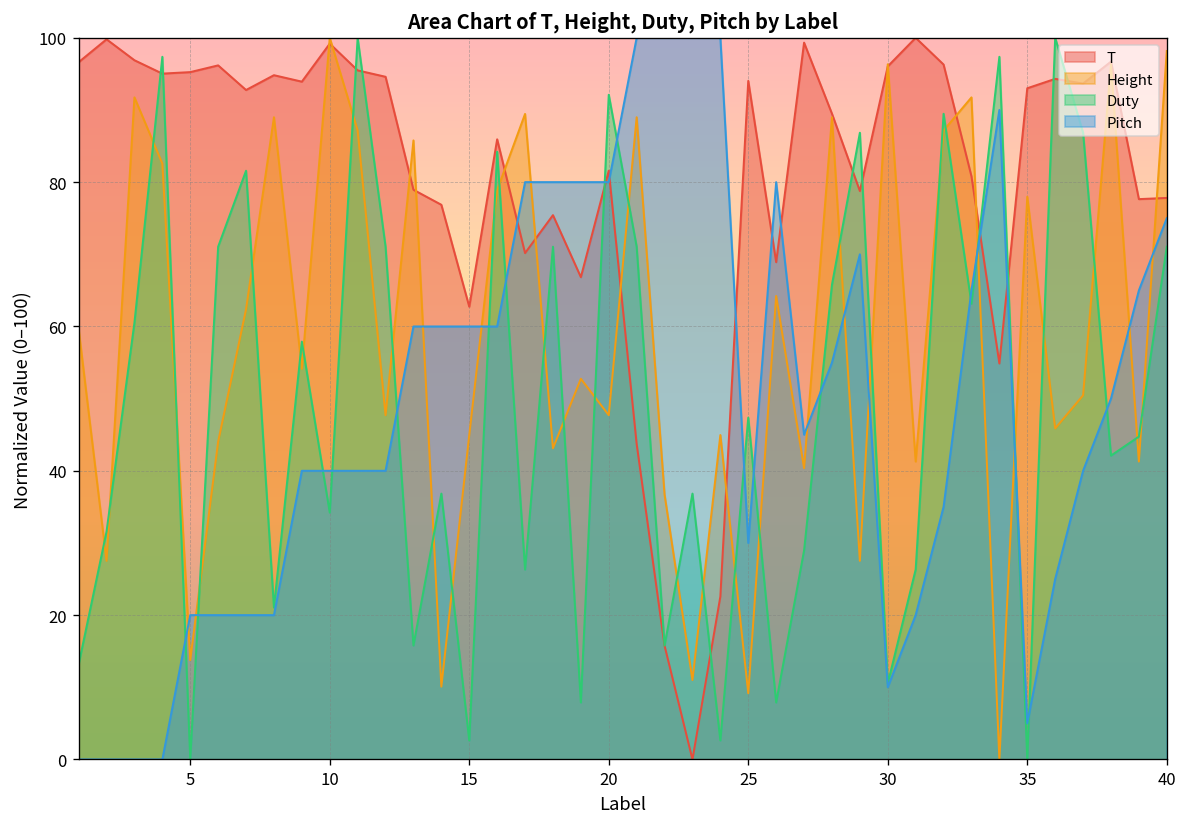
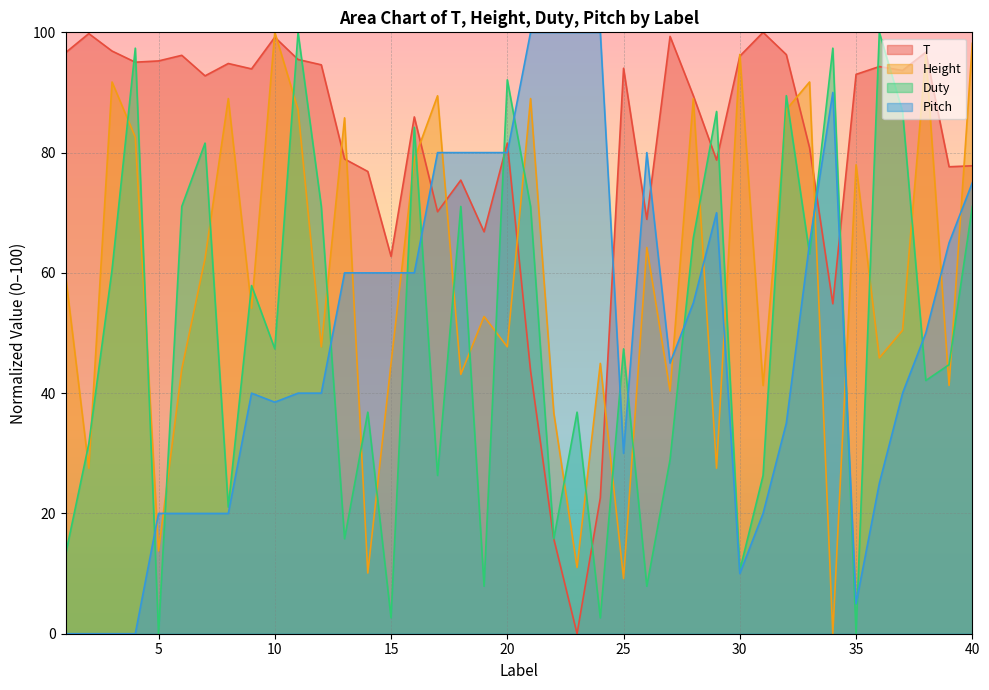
Duty, 10: 34 -> 47
Pitch, 10: 40 -> 39
